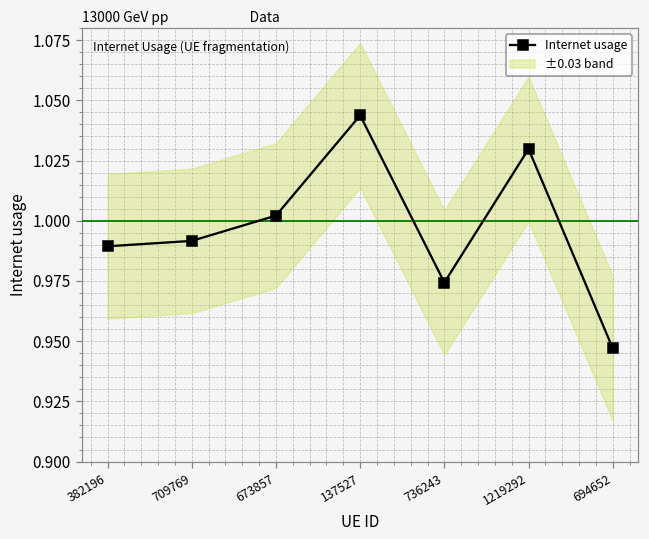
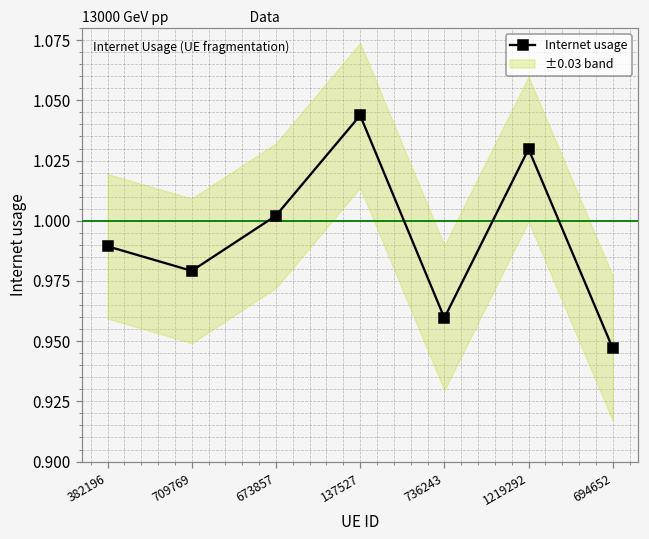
Internet usage, 709769: 0.992 -> 0.979
Internet usage, 736243: 0.974 -> 0.960
